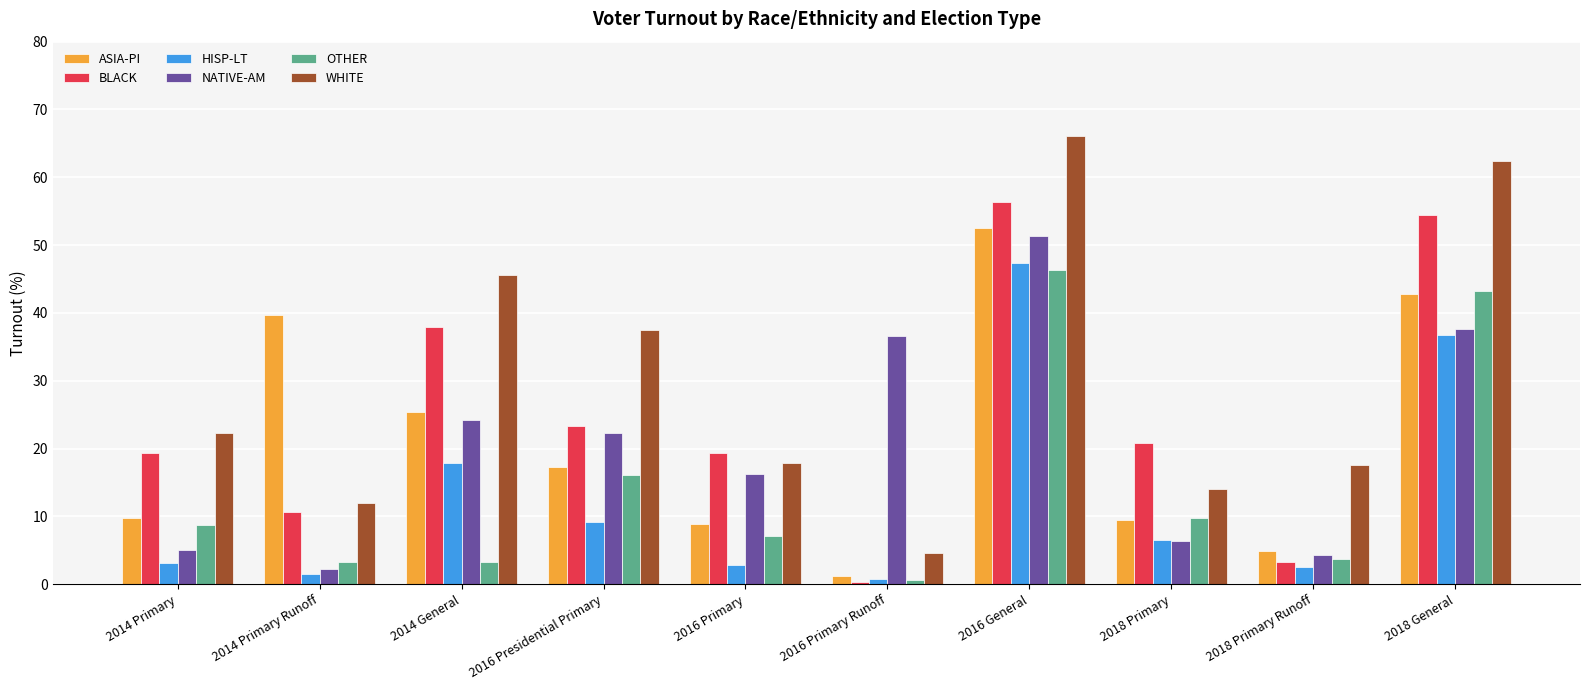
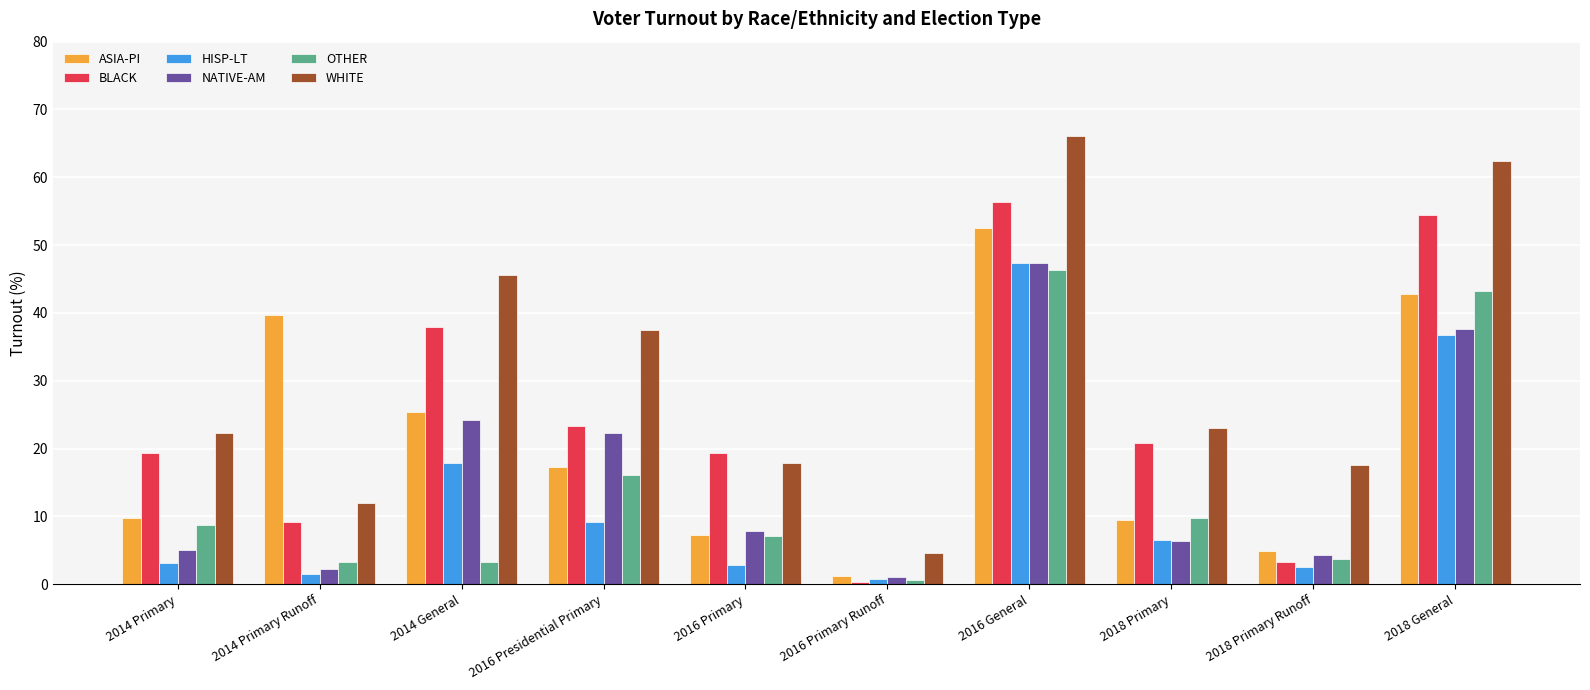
BLACK, 2014 Primary Runoff: 11 -> 9
ASIA-PI, 2016 Primary: 9 -> 7
NATIVE-AM, 2016 Primary: 16 -> 8
NATIVE-AM, 2016 Primary Runoff: 37 -> 1
NATIVE-AM, 2016 General: 51 -> 47
WHITE, 2018 Primary: 14 -> 23
